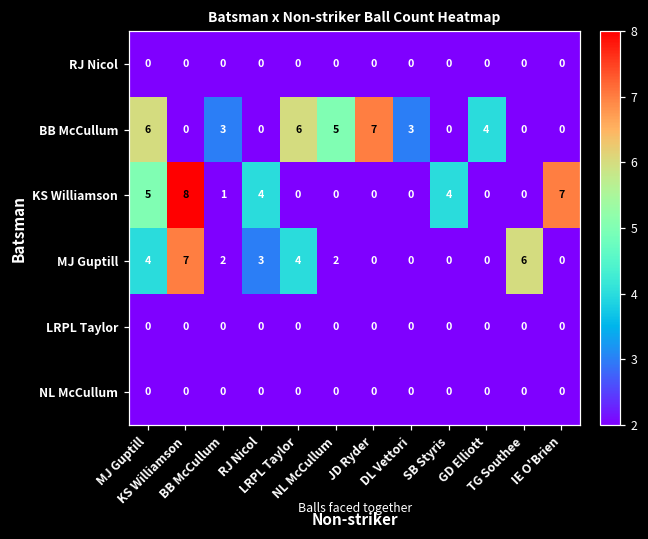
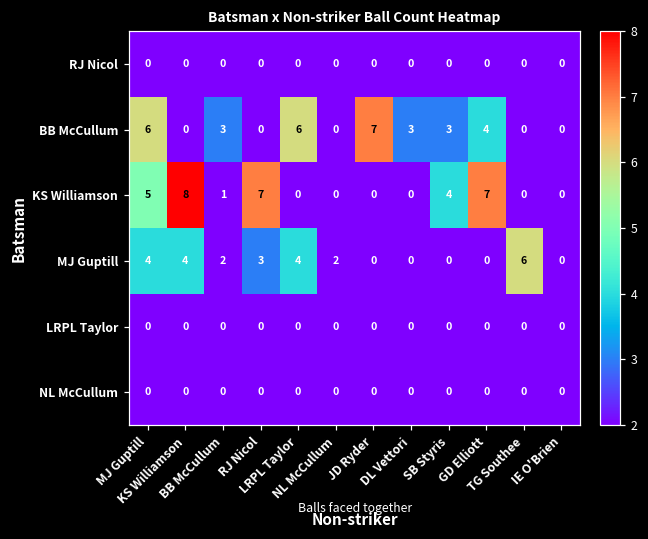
BB McCullum, NL McCullum: 5 -> 0
BB McCullum, SB Styris: 0 -> 3
KS Williamson, RJ Nicol: 4 -> 7
KS Williamson, GD Elliott: 0 -> 7
KS Williamson, IE O'Brien: 7 -> 0
MJ Guptill, KS Williamson: 7 -> 4
